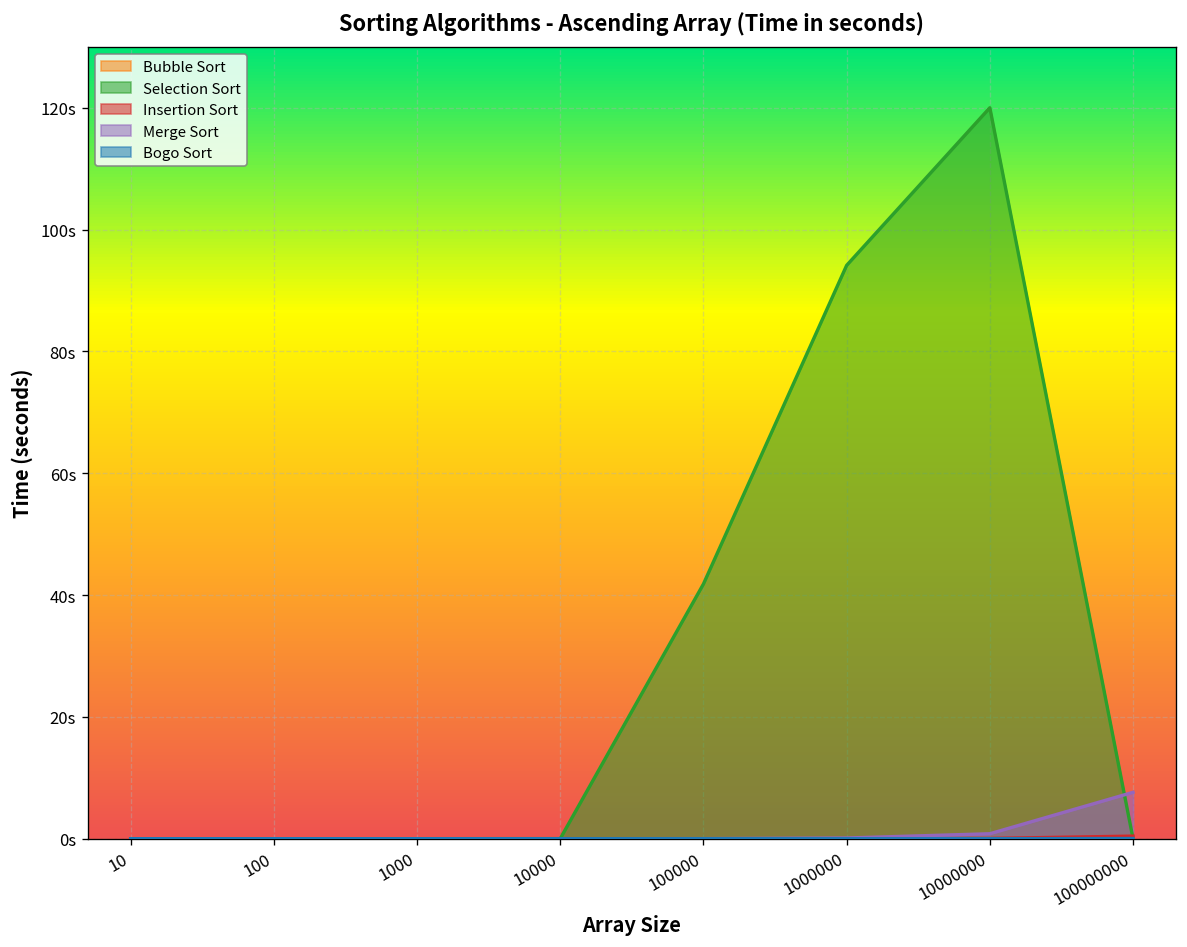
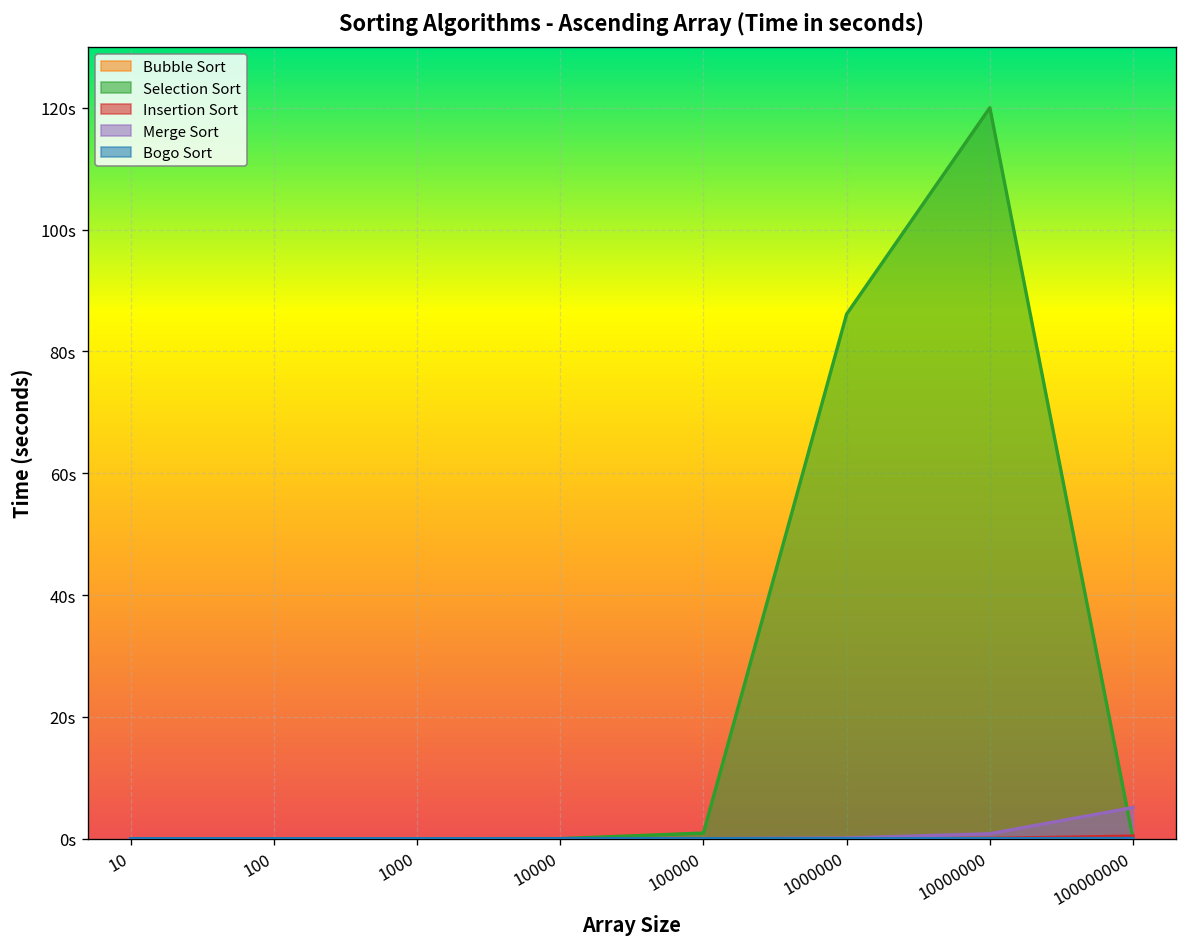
Selection Sort, 100000: 42s -> 1s
Selection Sort, 1000000: 94s -> 86s
Merge Sort, 100000000: 8s -> 5s
